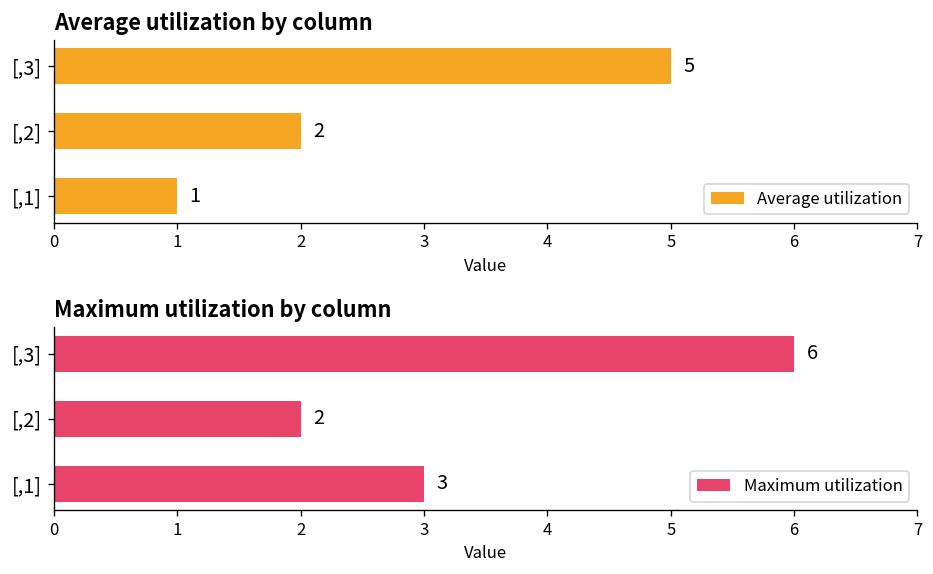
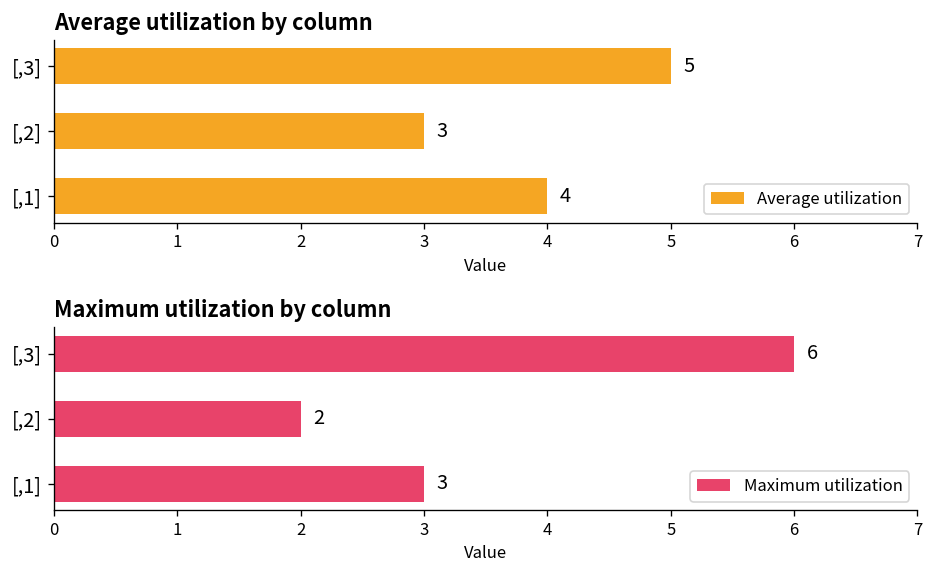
Average utilization by column, [,2]: 2 -> 3
Average utilization by column, [,1]: 1 -> 4
